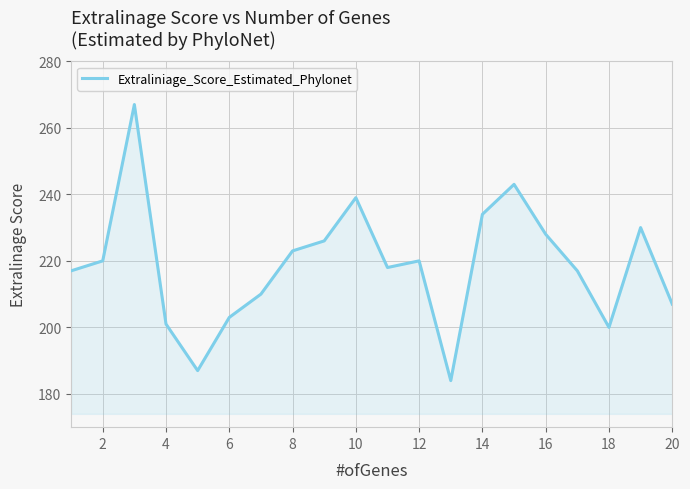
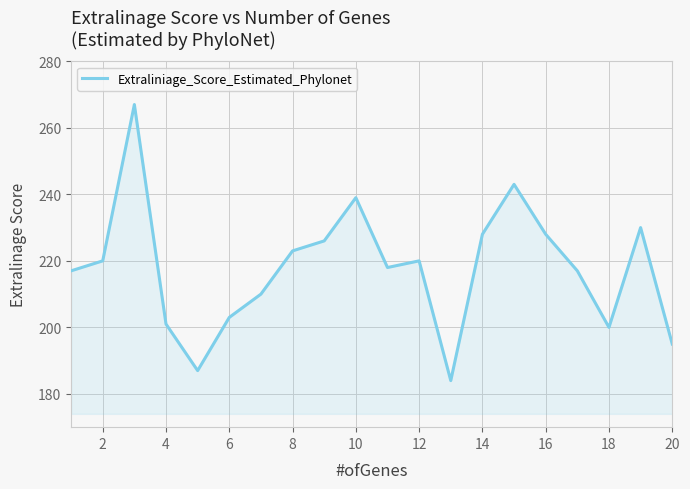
14: 234 -> 228
20: 207 -> 195
